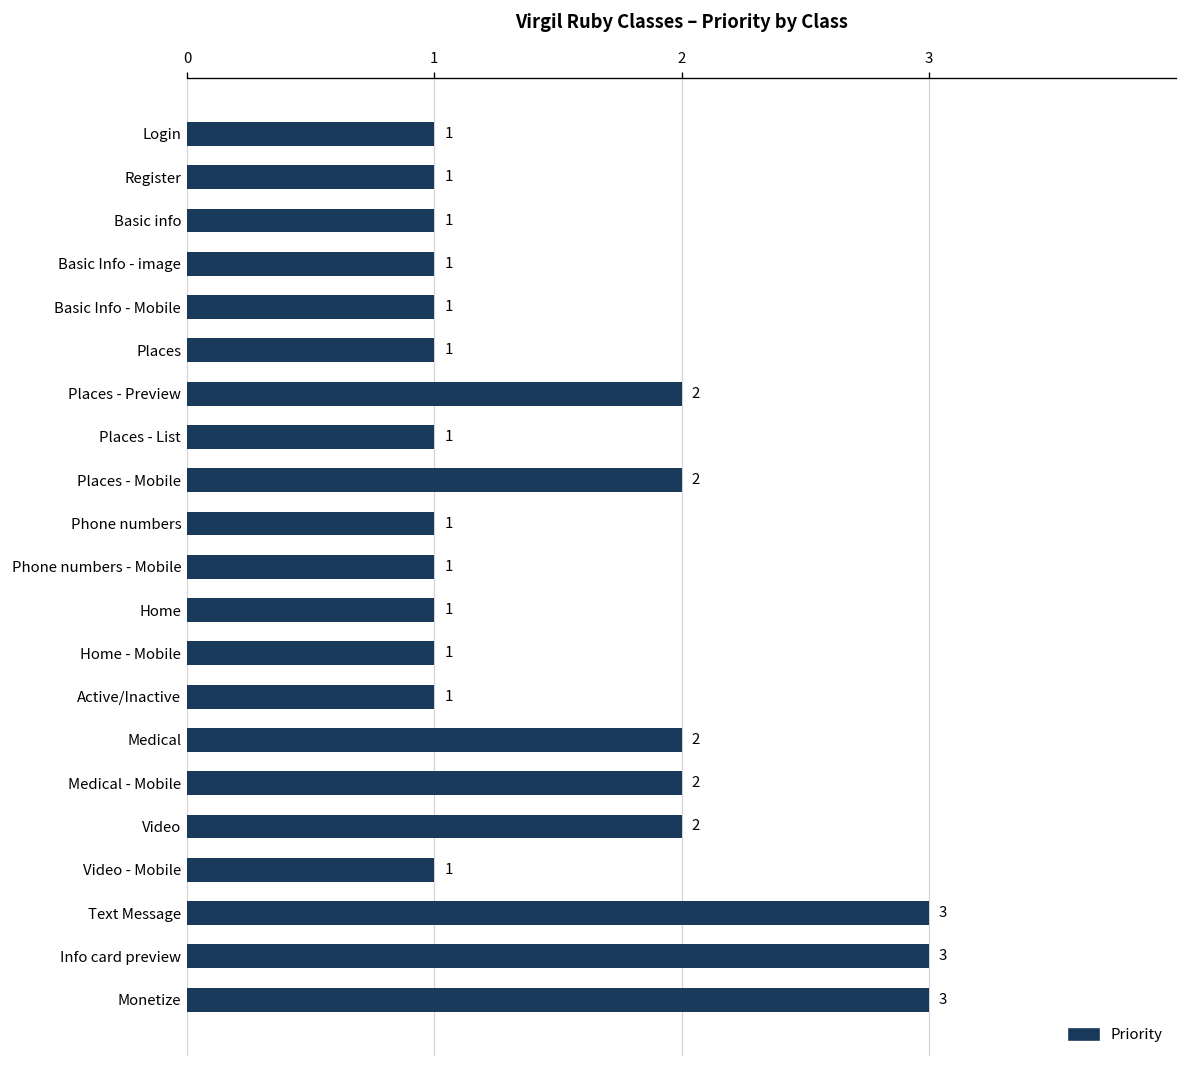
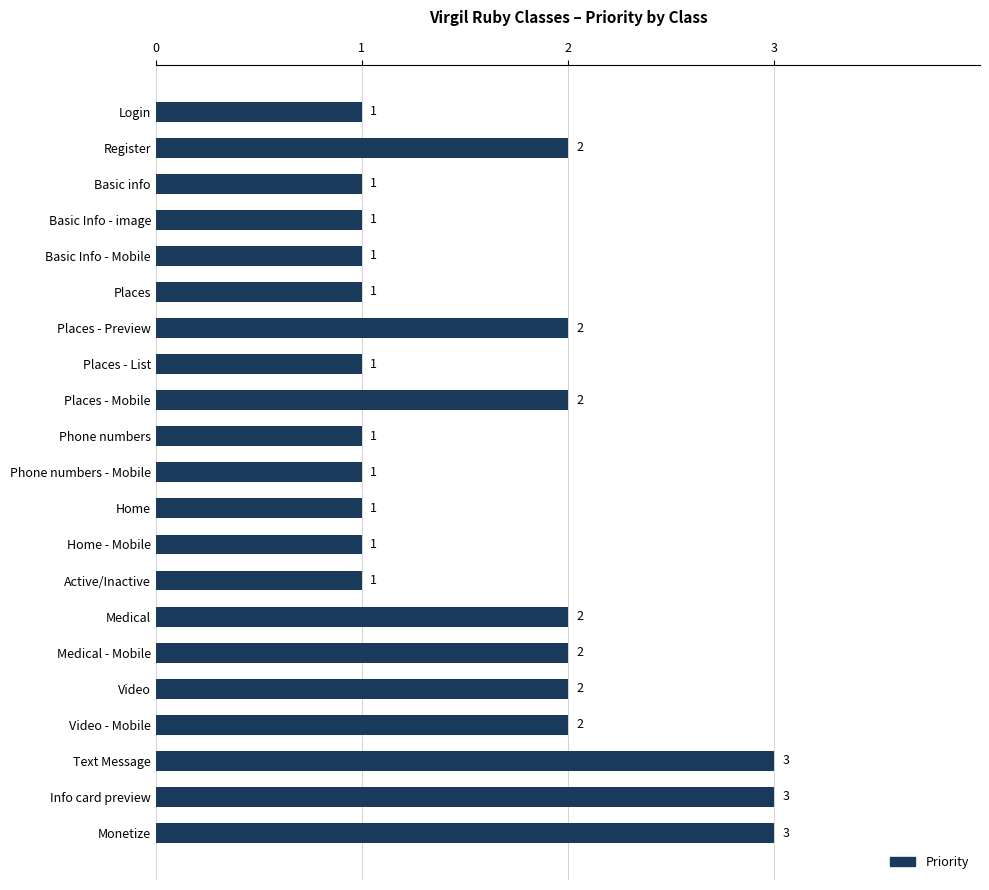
Register: 1 -> 2
Video - Mobile: 1 -> 2
